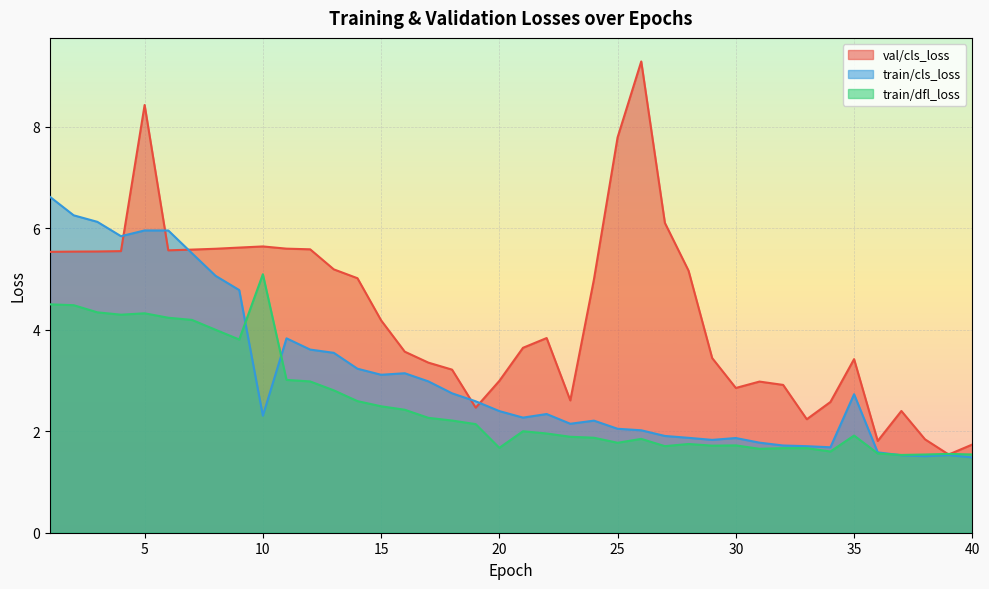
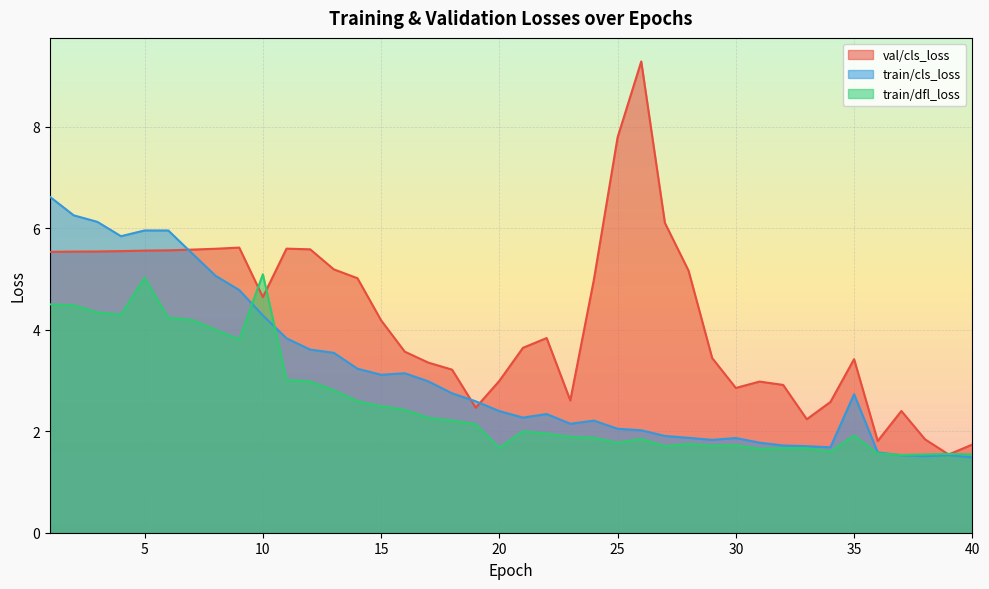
val/cls_loss, 5: 8.4 -> 5.6
train/dfl_loss, 5: 4.3 -> 5.0
val/cls_loss, 10: 5.6 -> 4.6
train/cls_loss, 10: 2.3 -> 4.3
